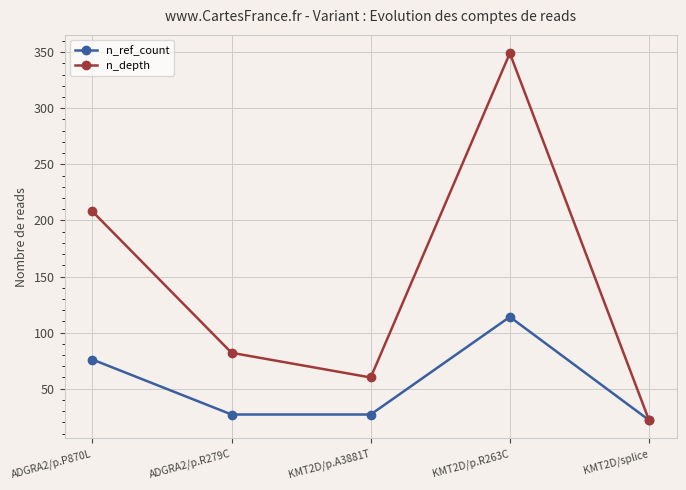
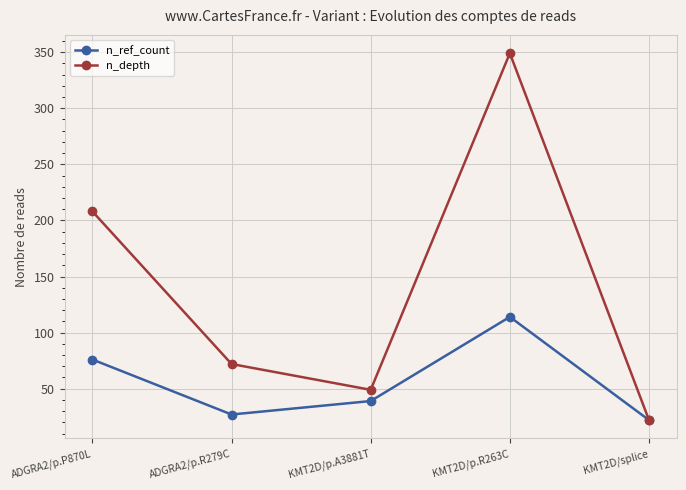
n_depth, ADGRA2/p.R279C: 82 -> 72
n_ref_count, KMT2D/p.A3881T: 27 -> 39
n_depth, KMT2D/p.A3881T: 60 -> 49
